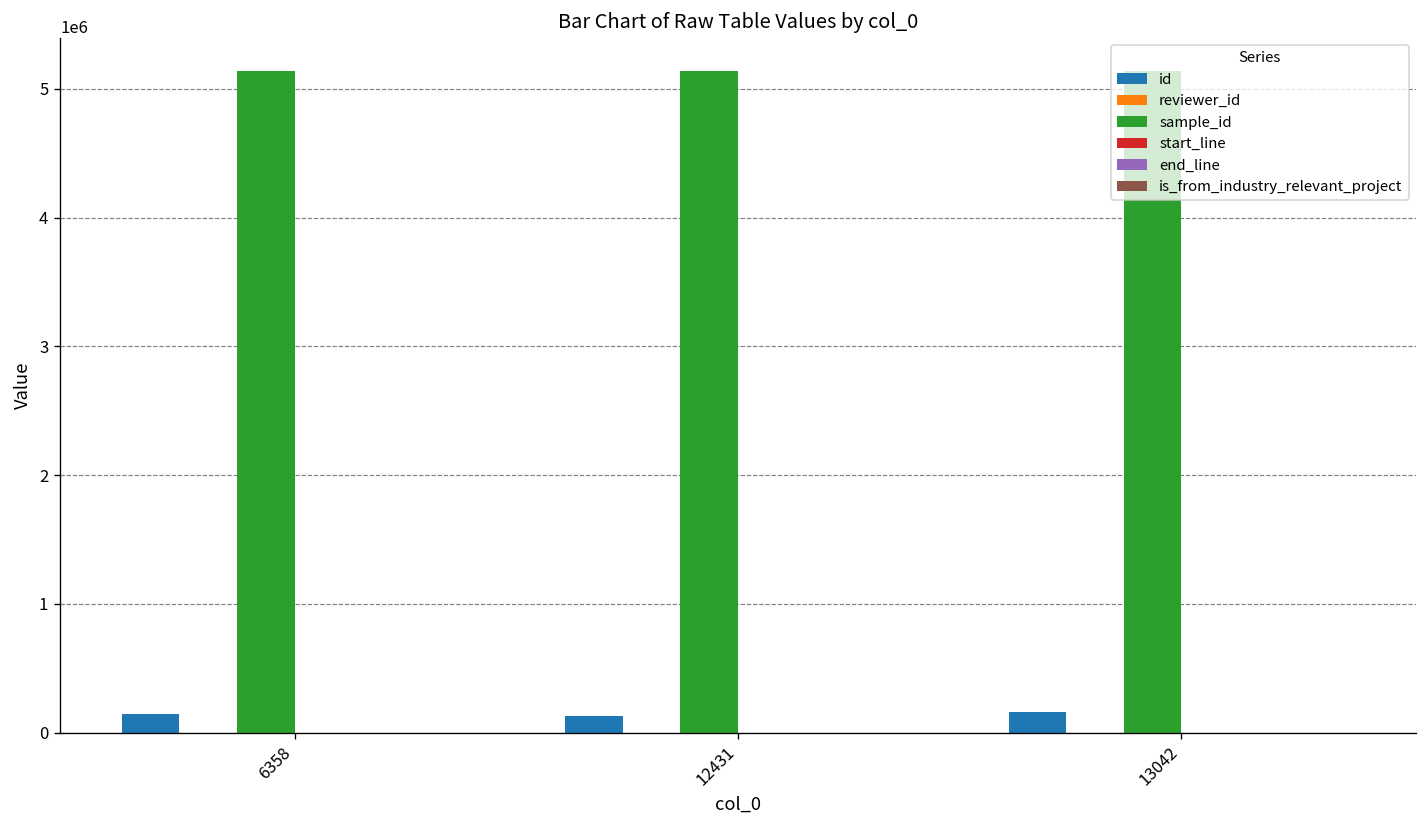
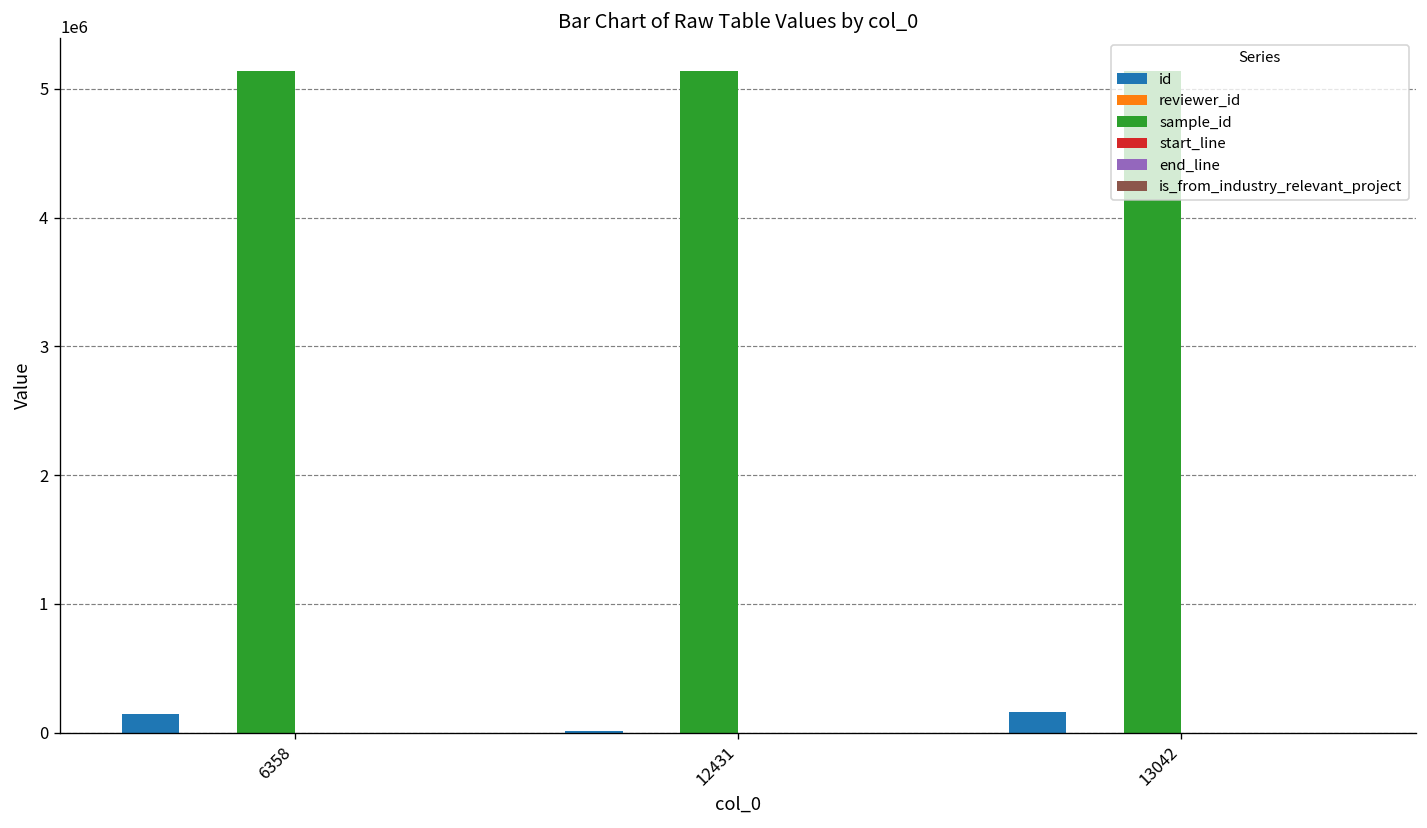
id, 12431: 130000 -> 10000
